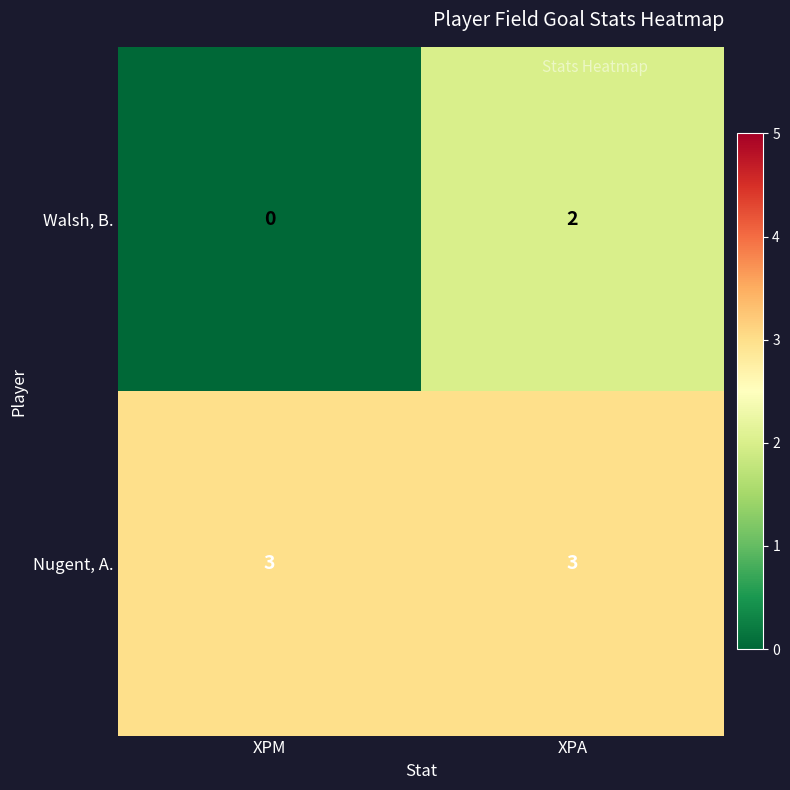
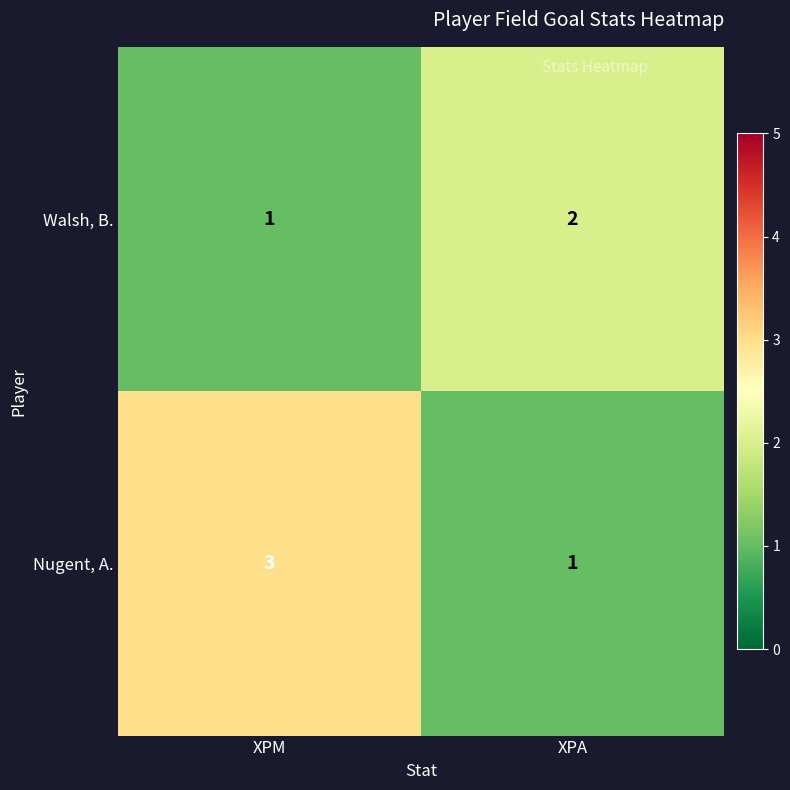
Walsh, B., XPM: 0 -> 1
Nugent, A., XPA: 3 -> 1
